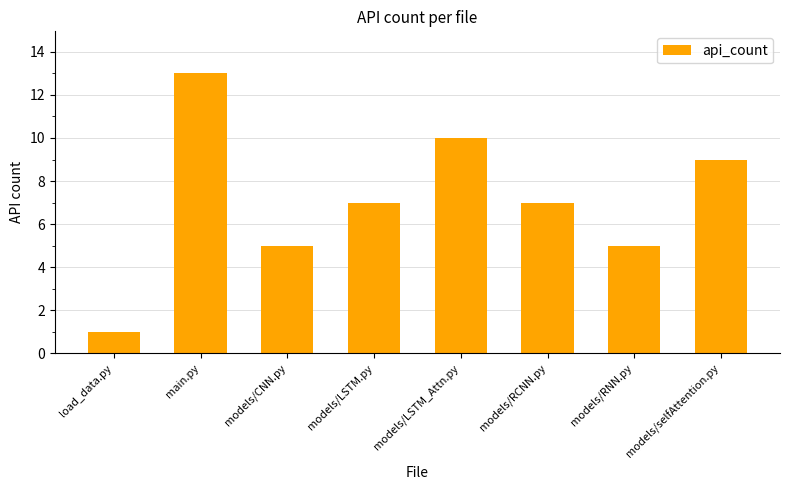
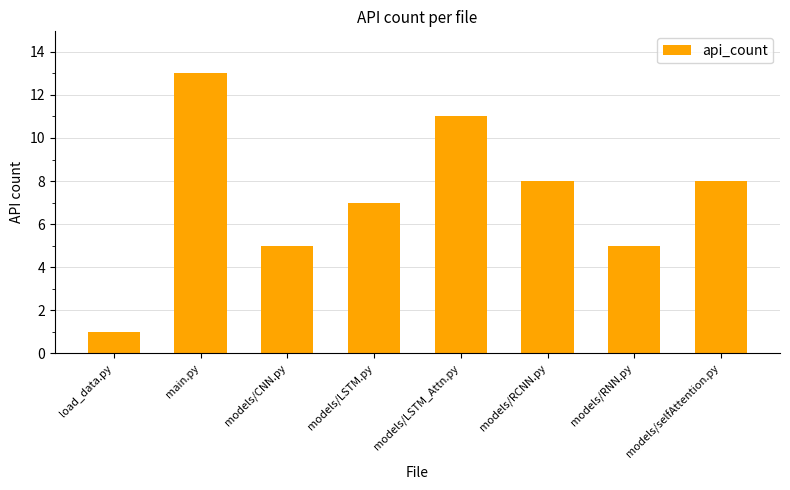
models/LSTM_Attn.py: 10 -> 11
models/RCNN.py: 7 -> 8
models/selfAttention.py: 9 -> 8
